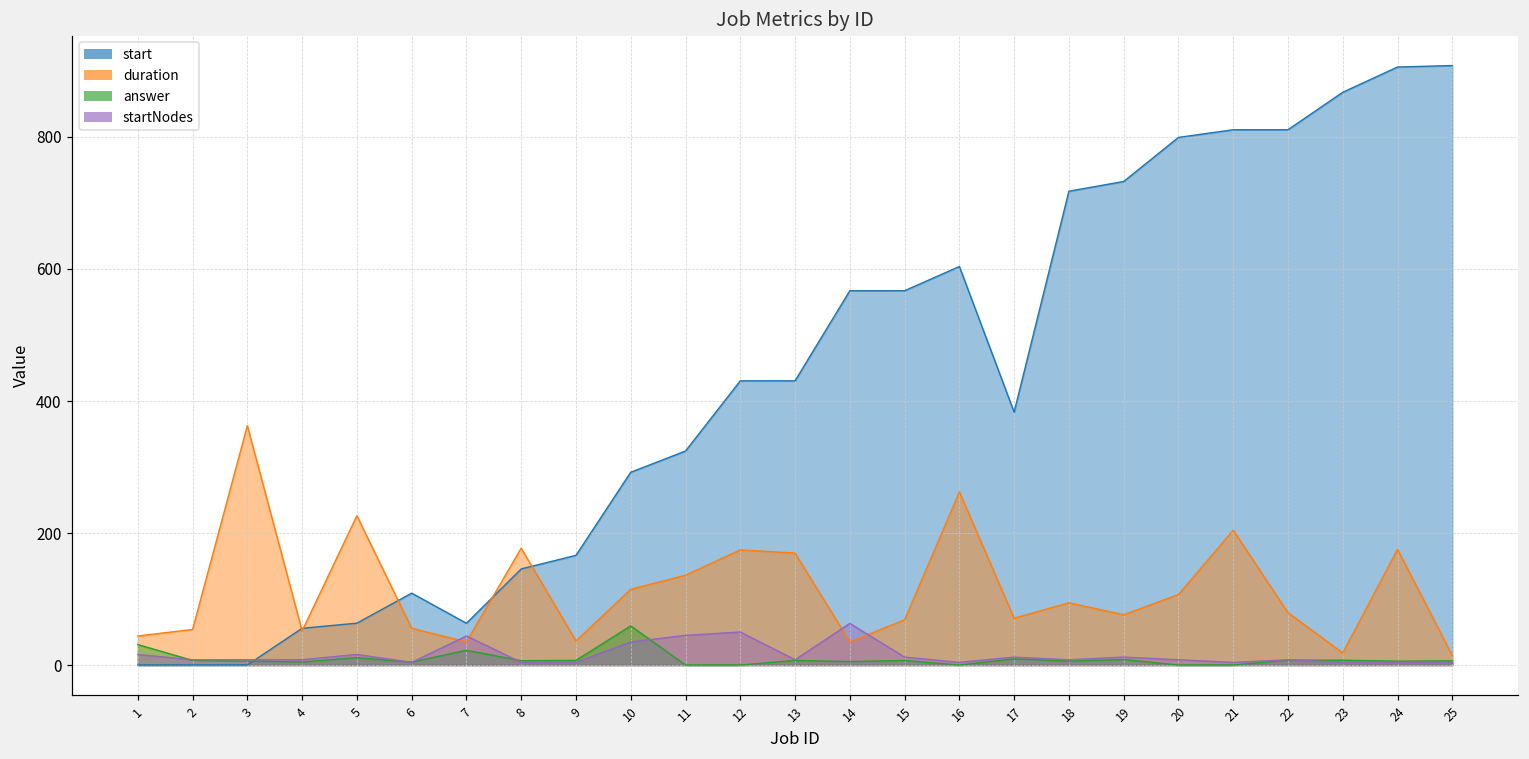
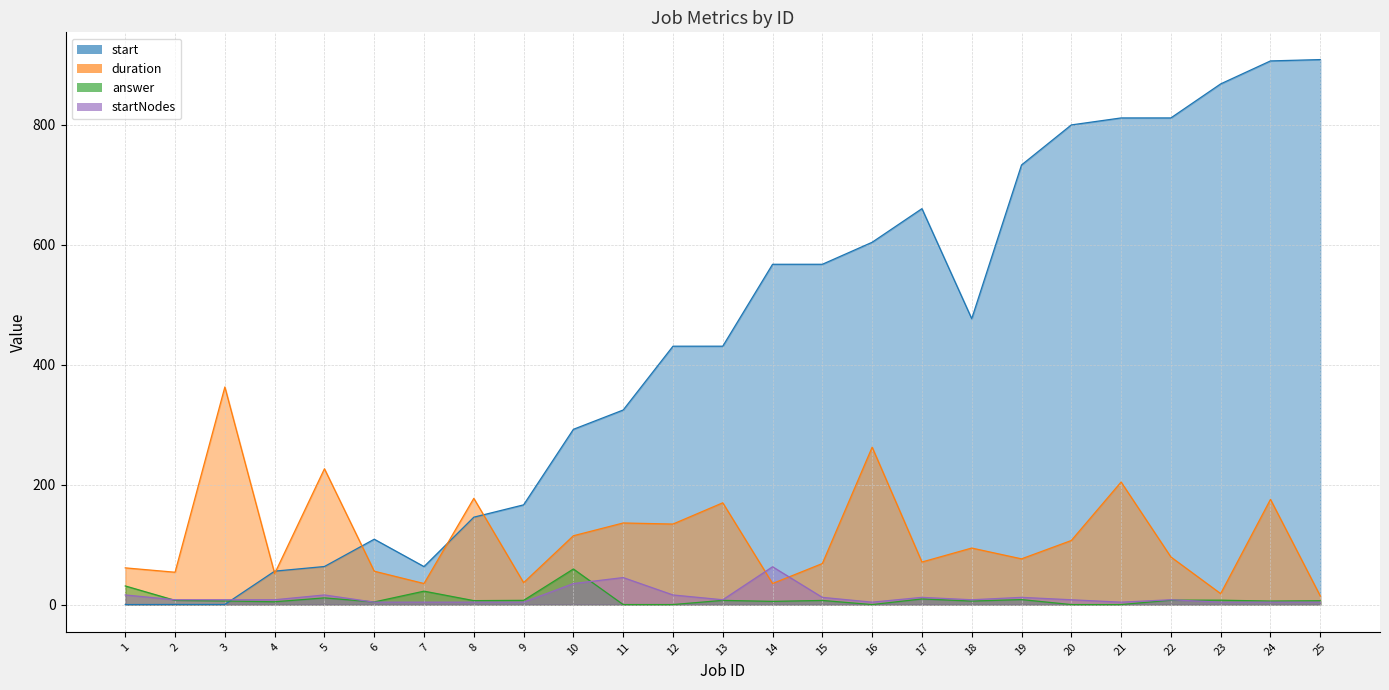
duration, 1: 40 -> 60
startNodes, 7: 40 -> 0
duration, 12: 170 -> 130
startNodes, 12: 50 -> 20
start, 17: 380 -> 660
start, 18: 720 -> 480
